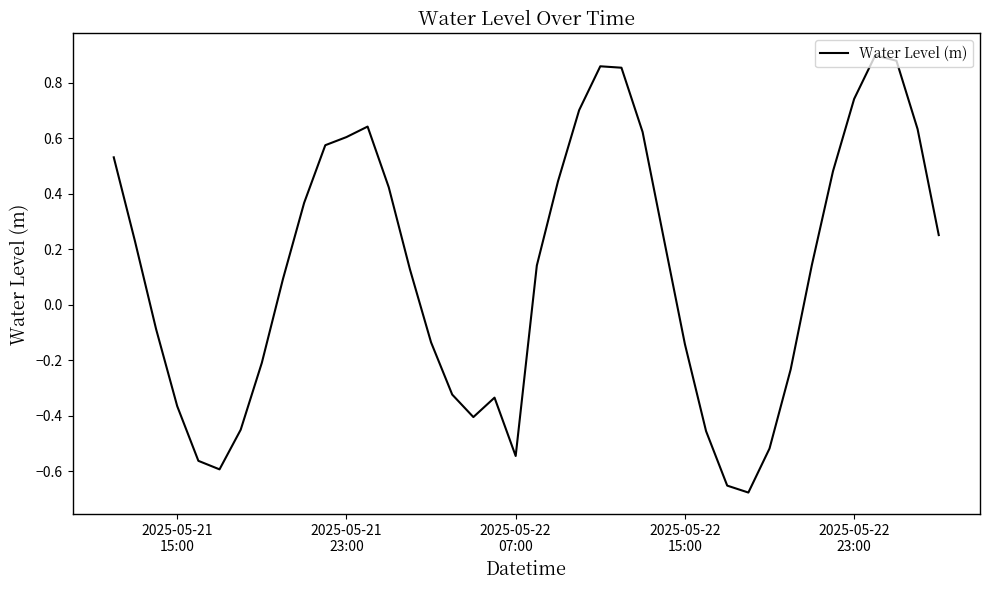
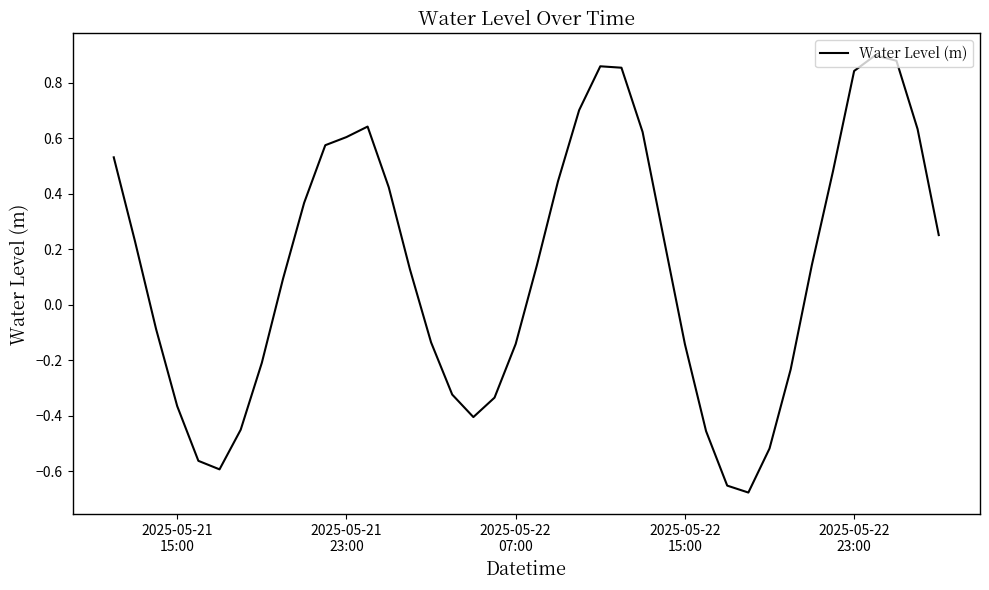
2025-05-22 07:00: -0.55 -> -0.14
2025-05-22 23:00: 0.74 -> 0.84
